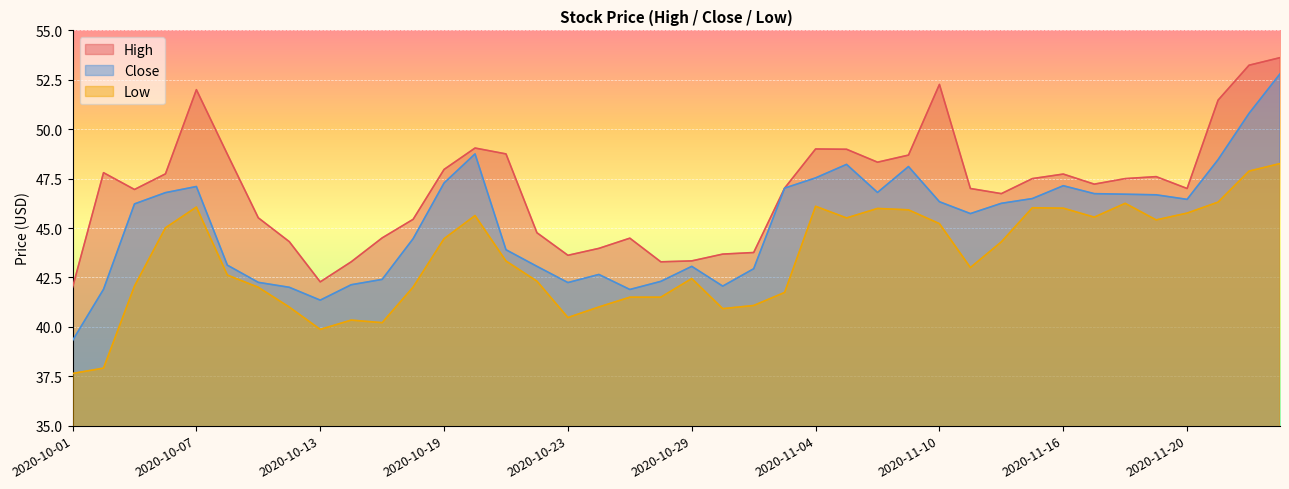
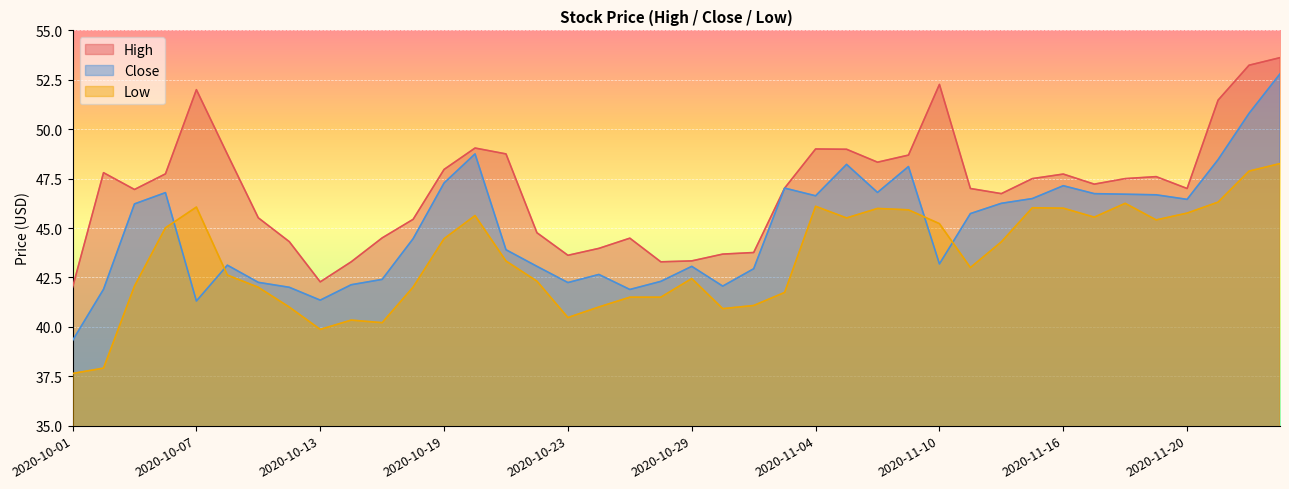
Close, 2020-10-07: 47.1 -> 41.3
Close, 2020-11-04: 47.5 -> 46.6
Close, 2020-11-10: 46.3 -> 43.2
